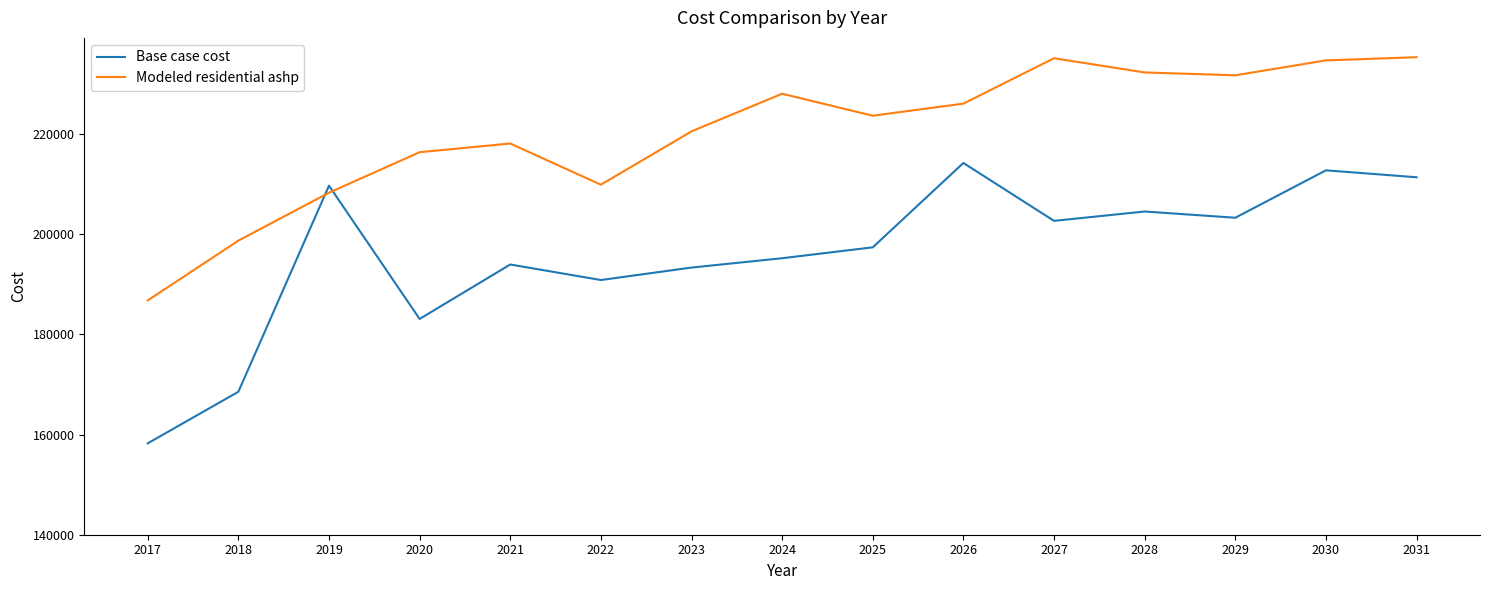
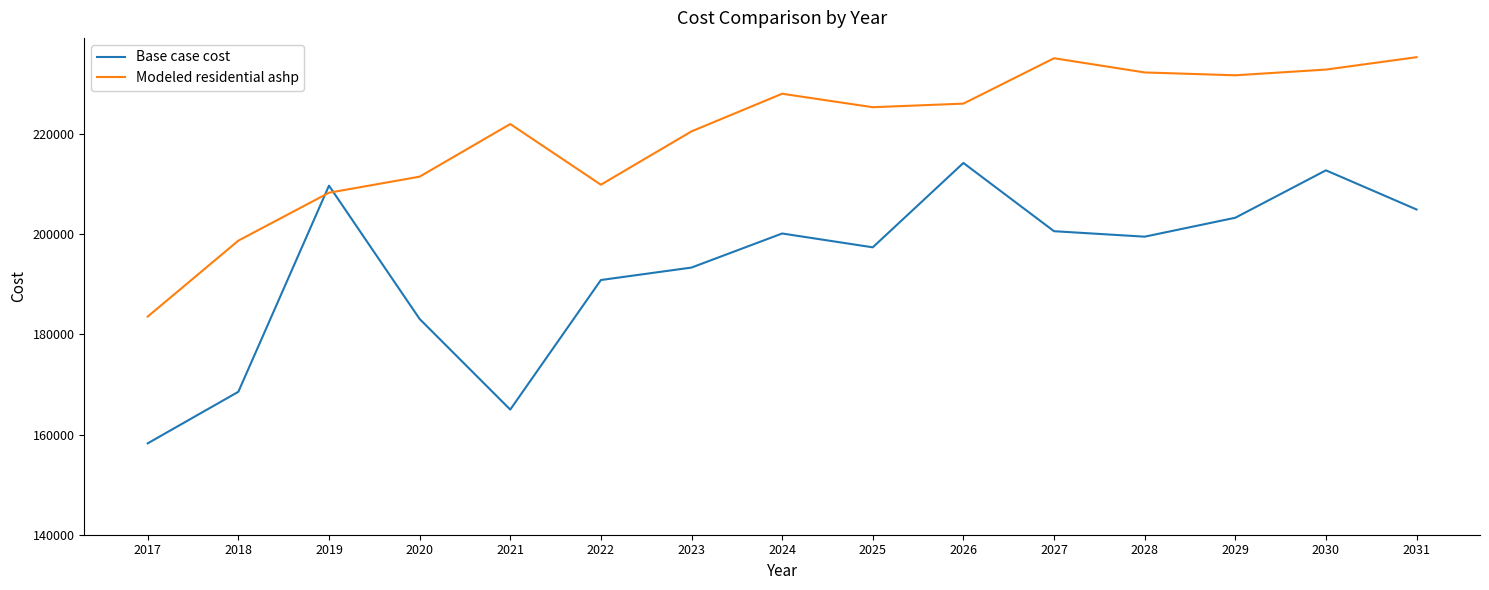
Modeled residential ashp, 2017: 187000 -> 184000
Modeled residential ashp, 2020: 216000 -> 211000
Base case cost, 2021: 194000 -> 165000
Modeled residential ashp, 2021: 218000 -> 222000
Base case cost, 2024: 195000 -> 200000
Modeled residential ashp, 2025: 224000 -> 225000
Base case cost, 2027: 203000 -> 201000
Base case cost, 2028: 205000 -> 199000
Modeled residential ashp, 2030: 235000 -> 233000
Base case cost, 2031: 211000 -> 205000
